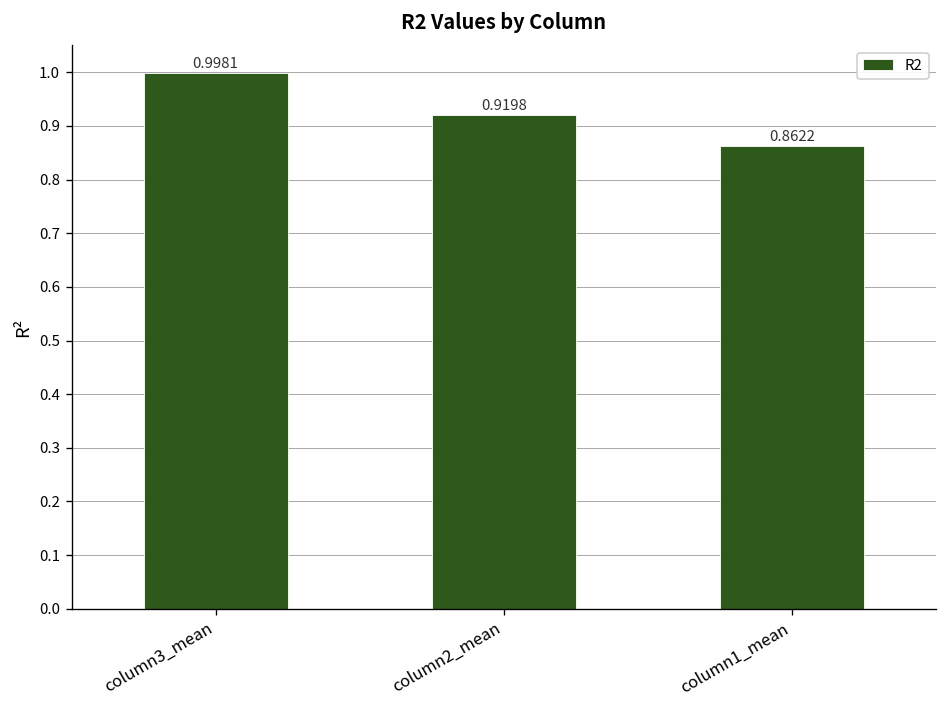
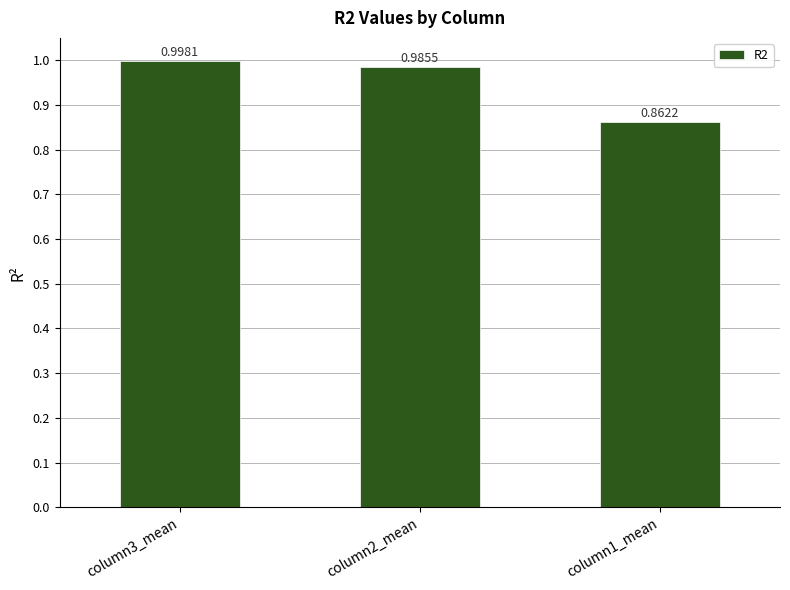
column2_mean: 0.9198 -> 0.9855
